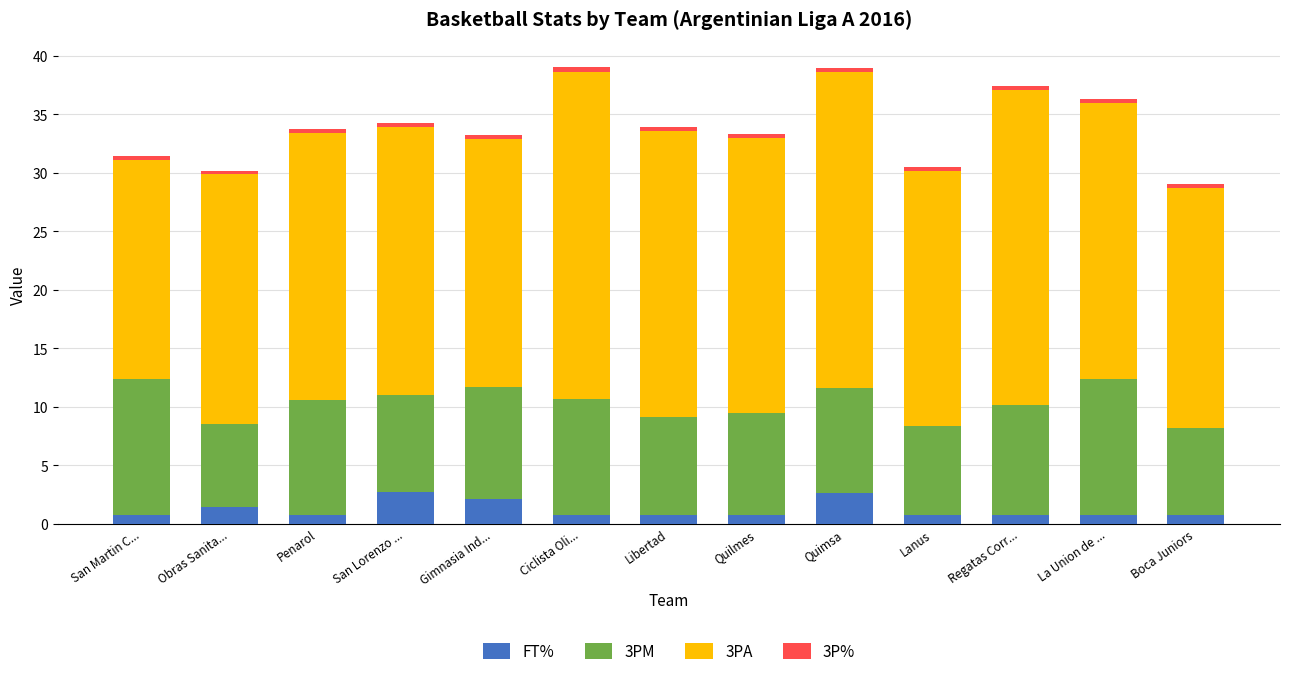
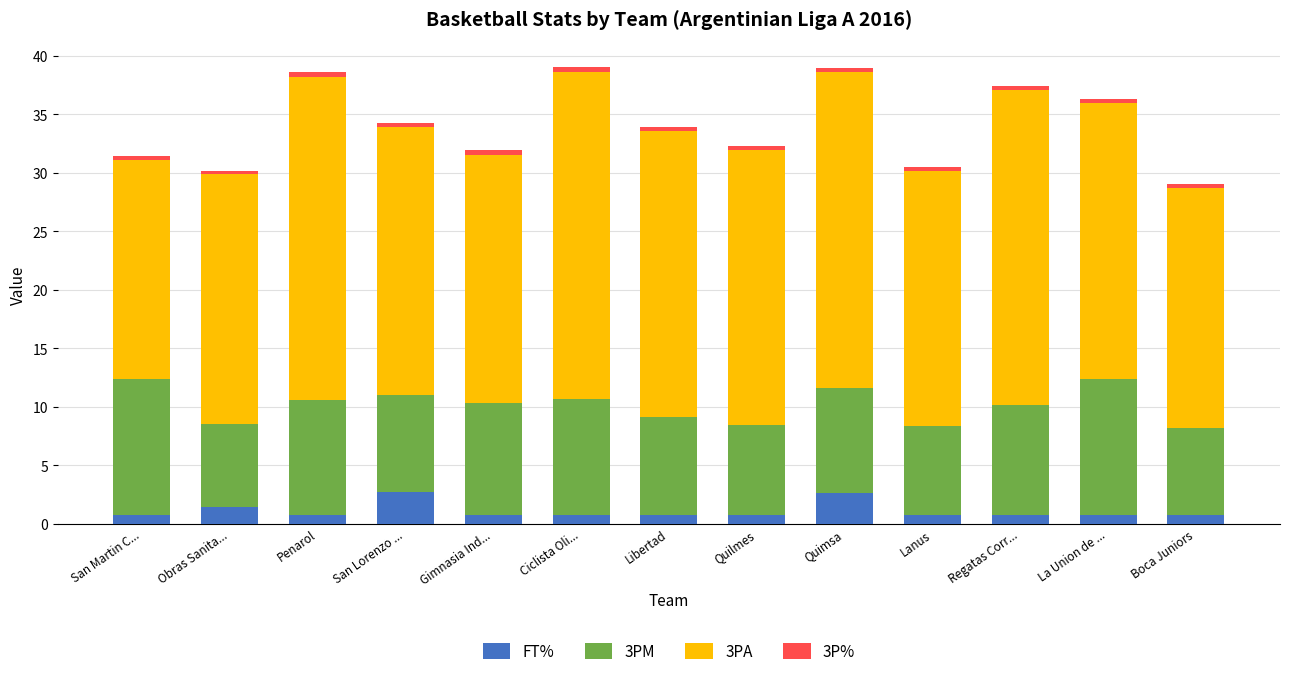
3PA, Penarol: 22.9 -> 27.7
FT%, Gimnasia Ind...: 2.1 -> 0.8
3PM, Quilmes: 8.7 -> 7.7
